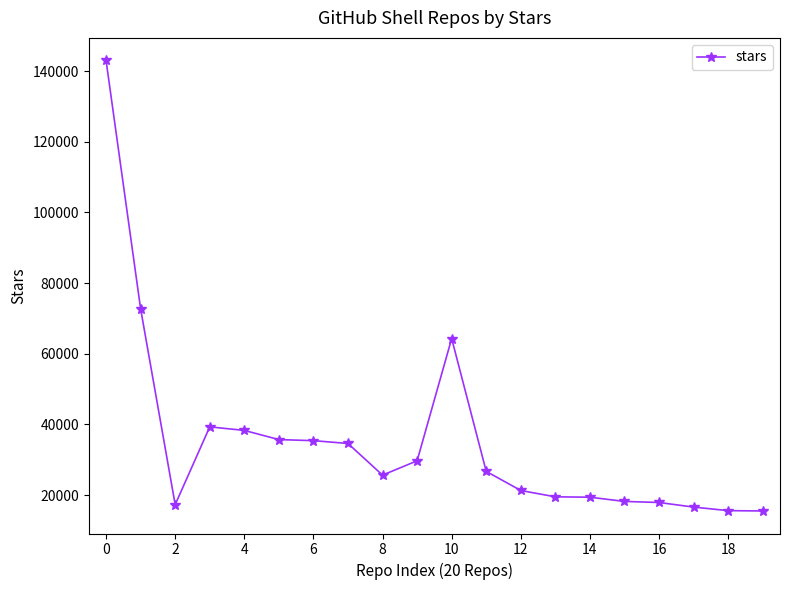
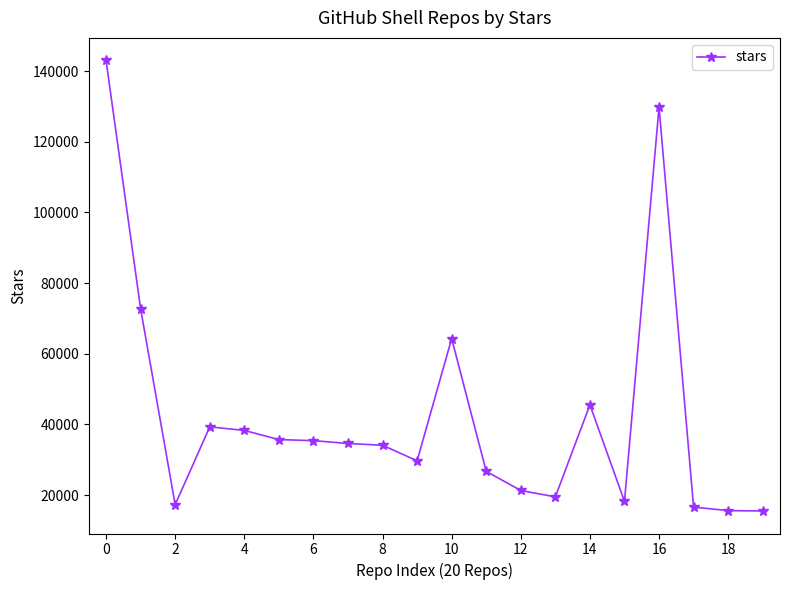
8: 26000 -> 34000
14: 19000 -> 46000
16: 18000 -> 130000
